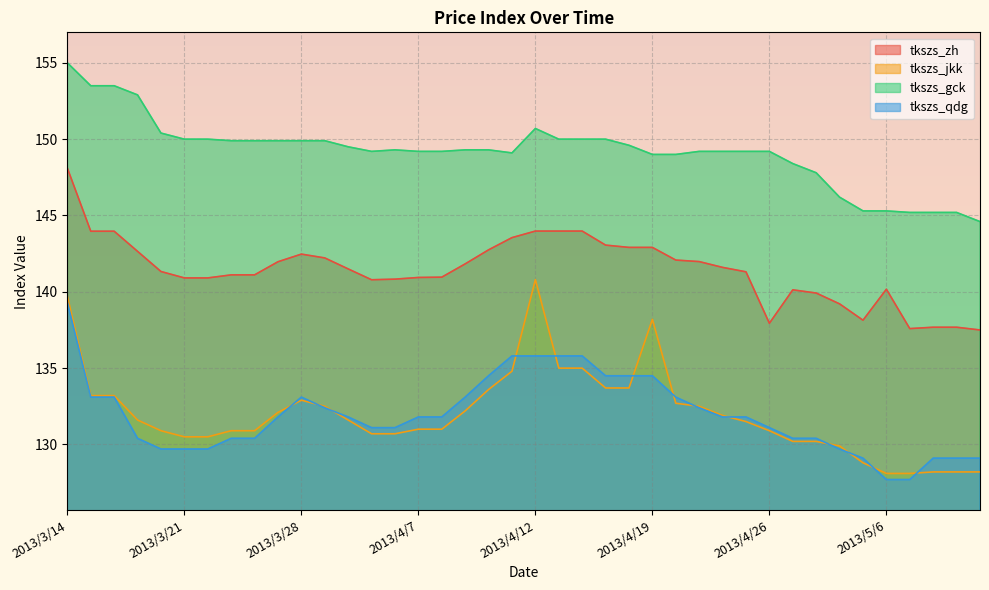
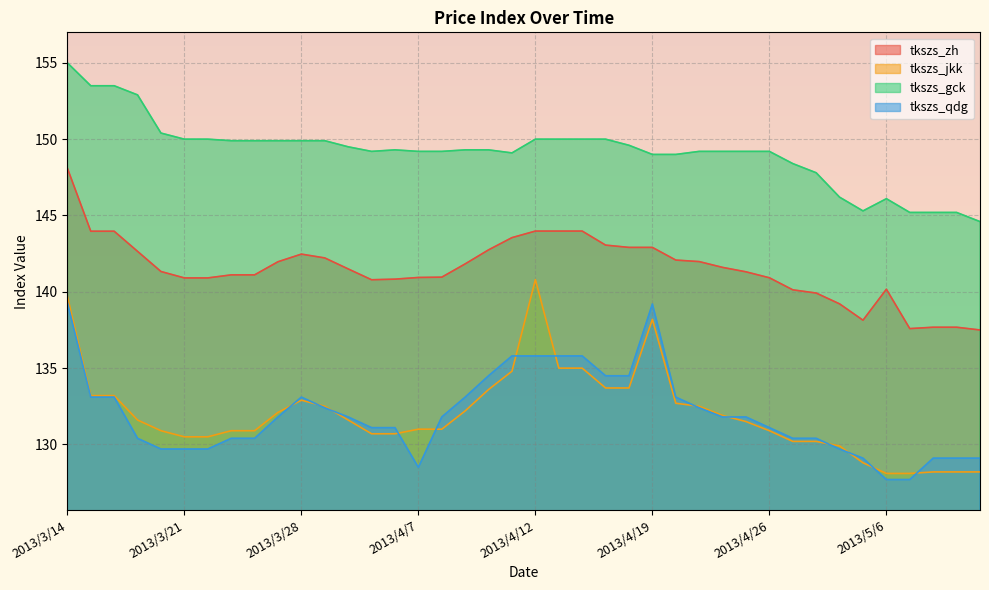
tkszs_qdg, 2013/4/7: 131.8 -> 128.5
tkszs_gck, 2013/4/12: 150.7 -> 150.0
tkszs_qdg, 2013/4/19: 134.5 -> 139.2
tkszs_zh, 2013/4/26: 137.9 -> 140.9
tkszs_gck, 2013/5/6: 145.3 -> 146.1
